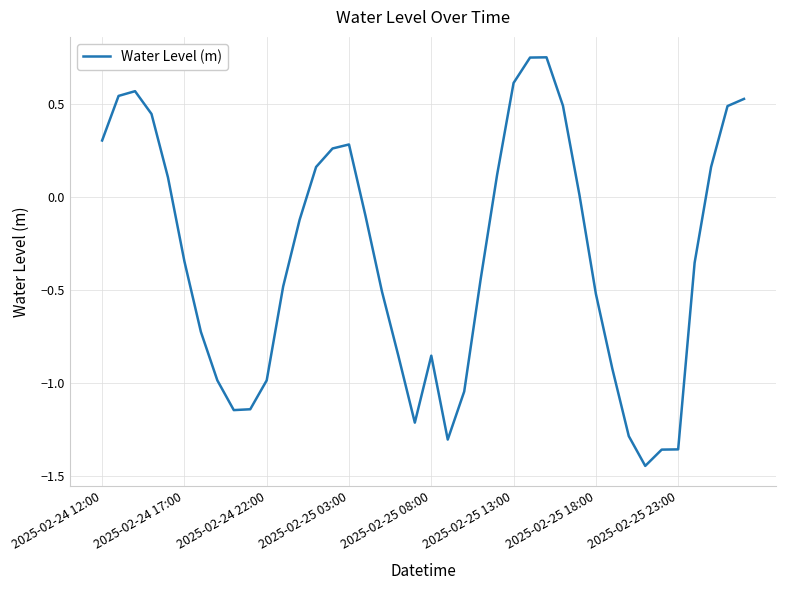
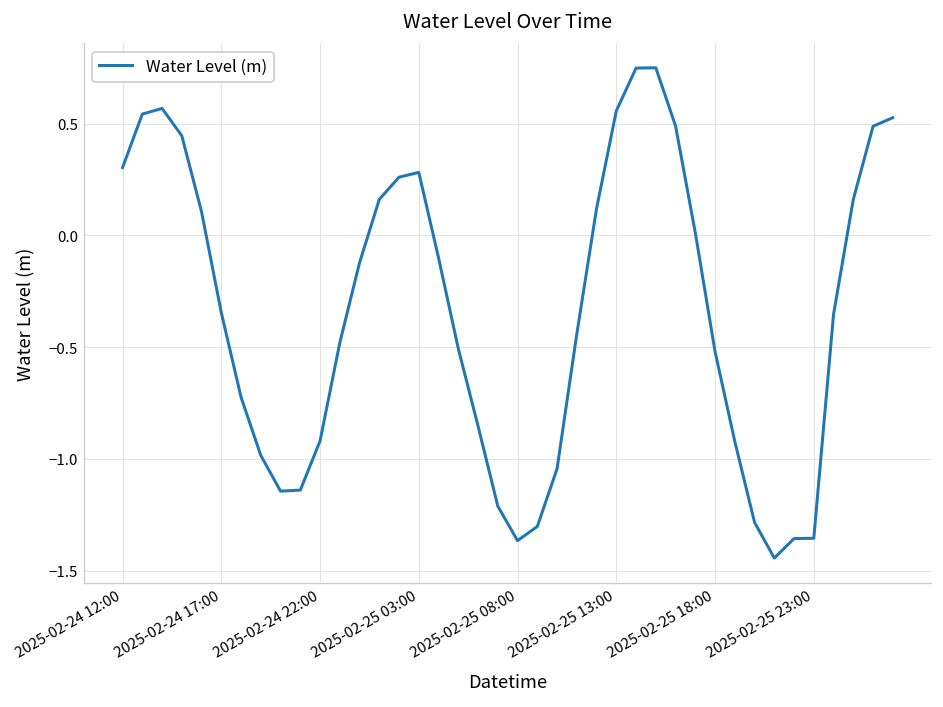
2025-02-24 22:00: -0.98 -> -0.92
2025-02-25 08:00: -0.85 -> -1.37
2025-02-25 13:00: 0.61 -> 0.56
